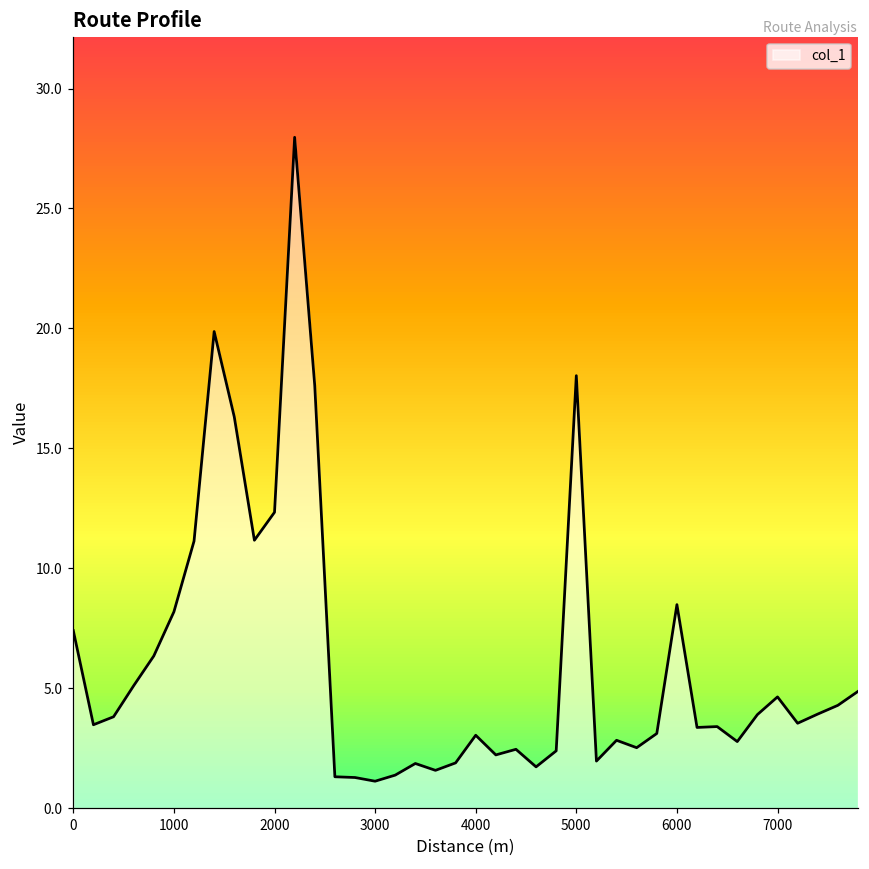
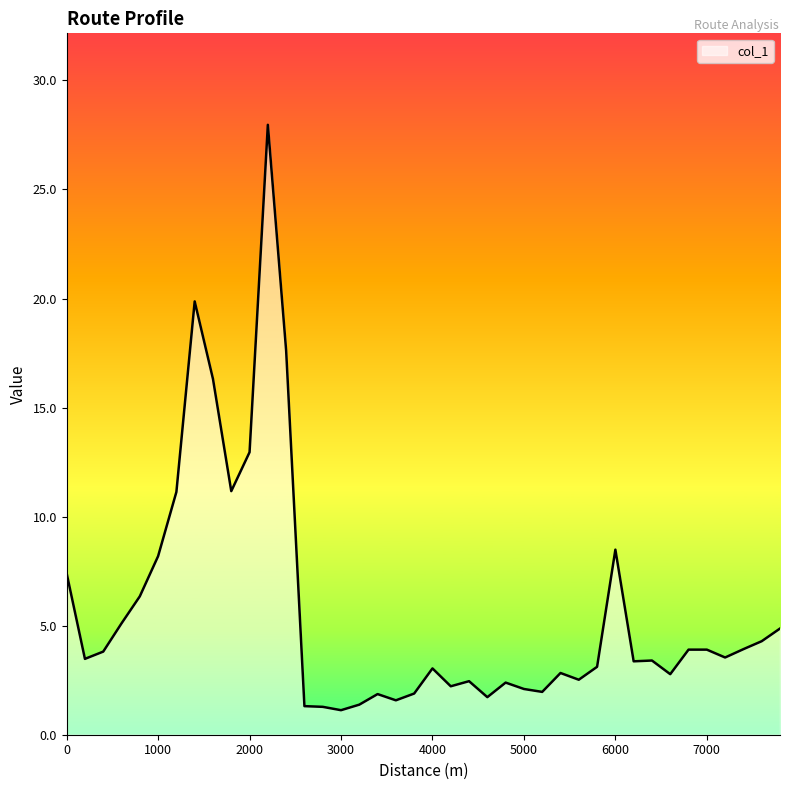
2000: 12.3 -> 13.0
5000: 18.0 -> 2.1
7000: 4.6 -> 3.9
